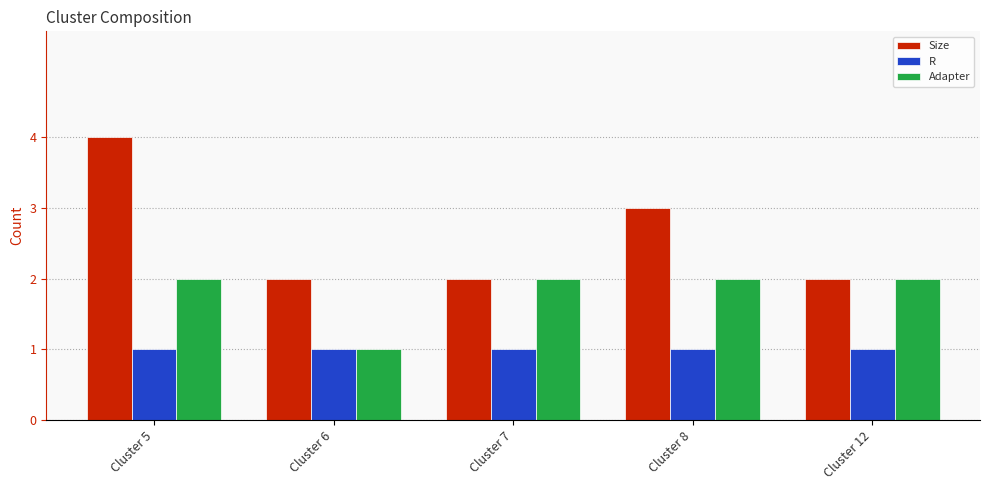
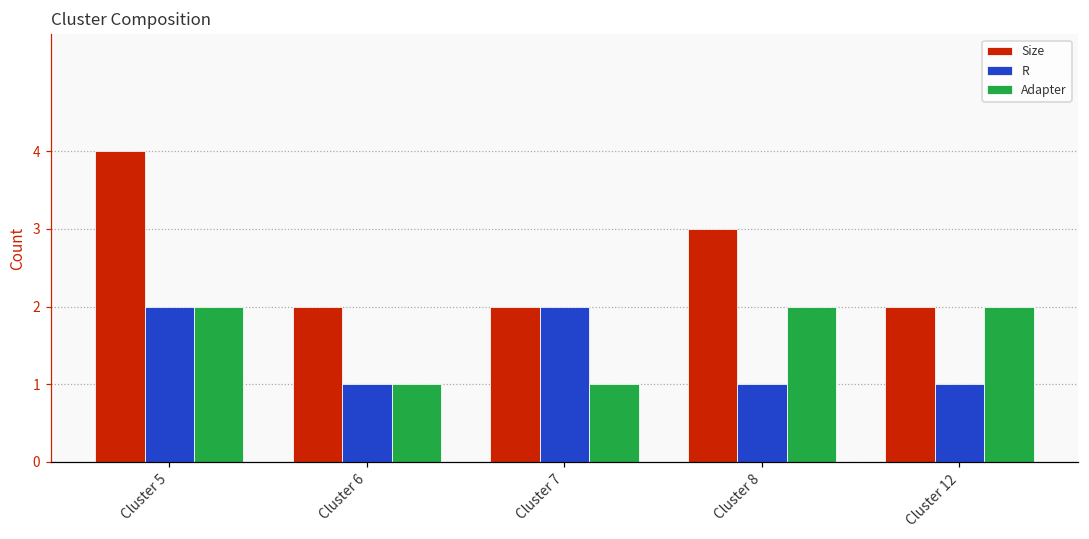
R, Cluster 5: 1 -> 2
R, Cluster 7: 1 -> 2
Adapter, Cluster 7: 2 -> 1
